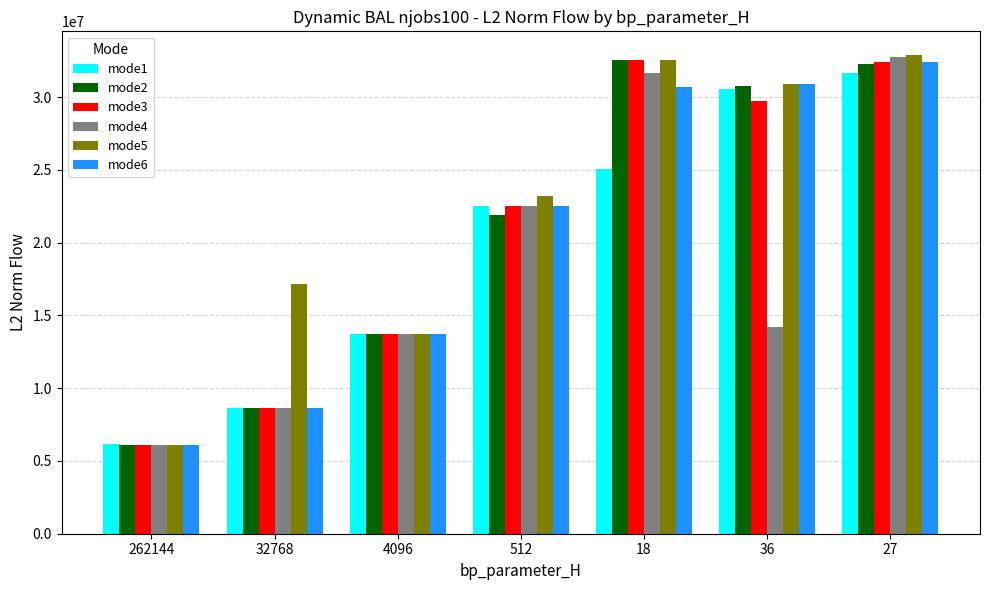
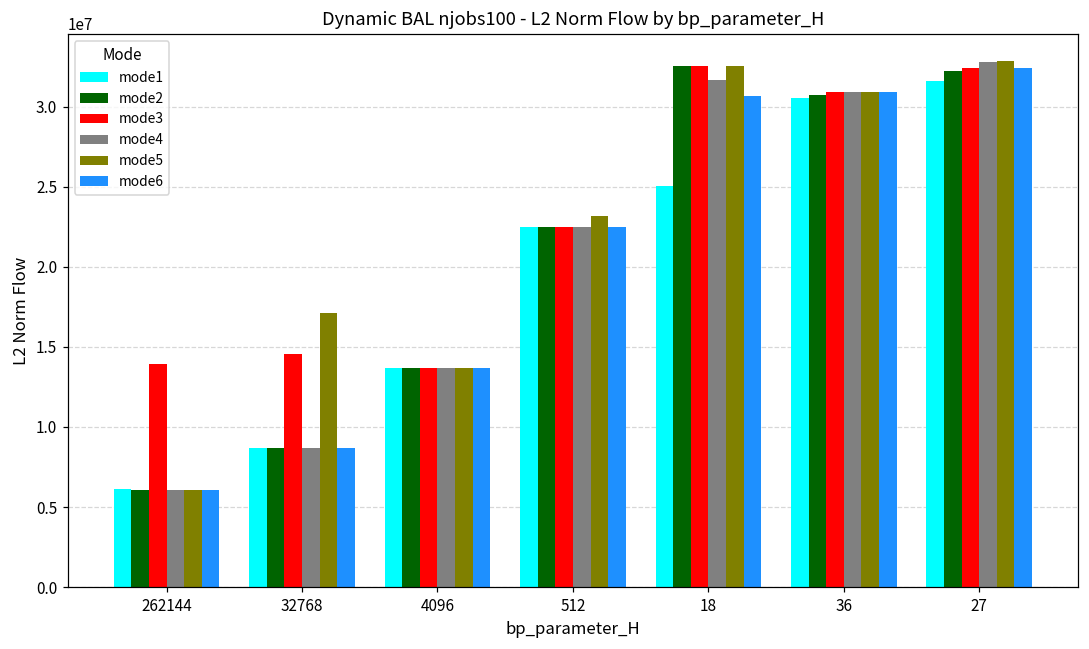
mode3, 262144: 6100000 -> 14000000
mode3, 32768: 8700000 -> 14500000
mode2, 512: 21900000 -> 22500000
mode3, 36: 29700000 -> 30900000
mode4, 36: 14200000 -> 30900000
